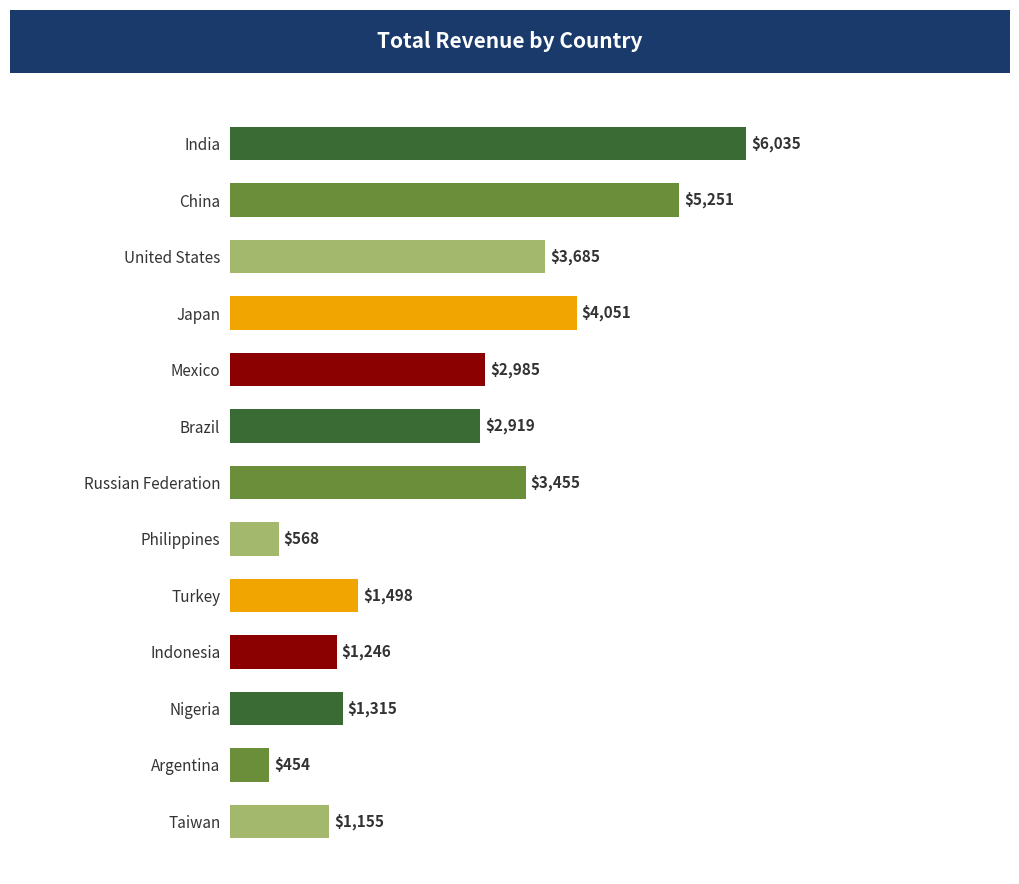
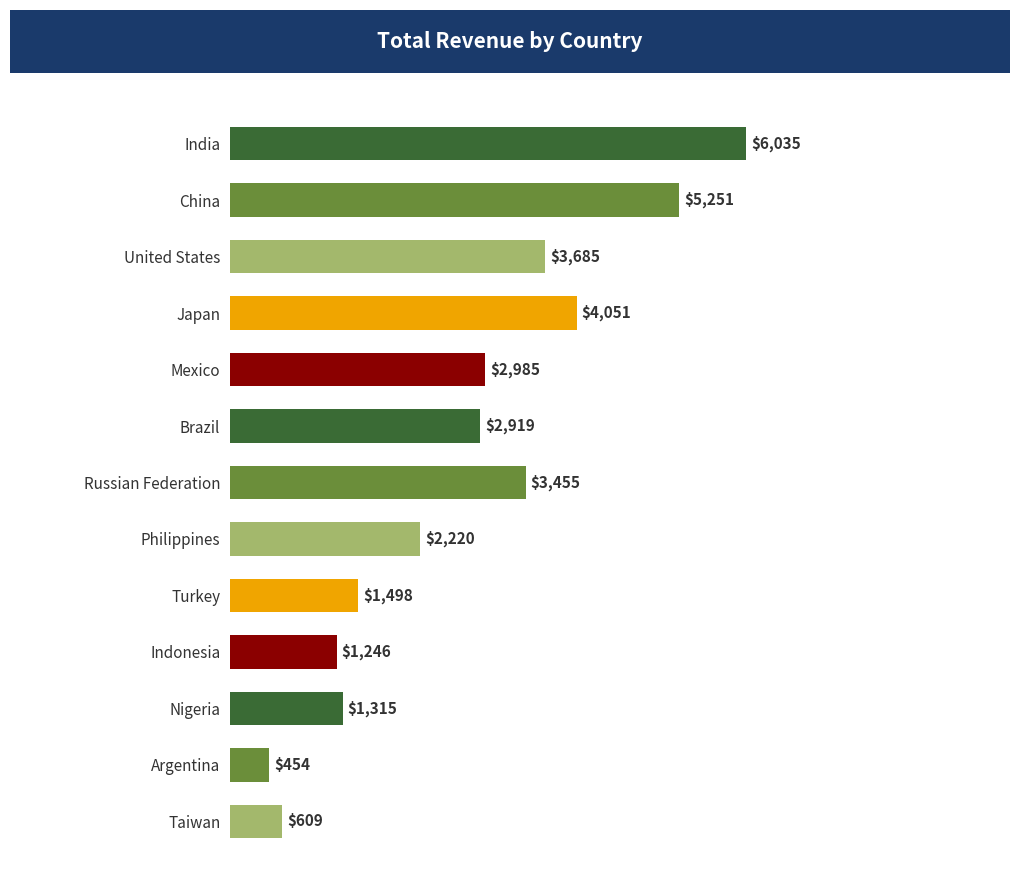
Philippines: $568 -> $2,220
Taiwan: $1,155 -> $609
